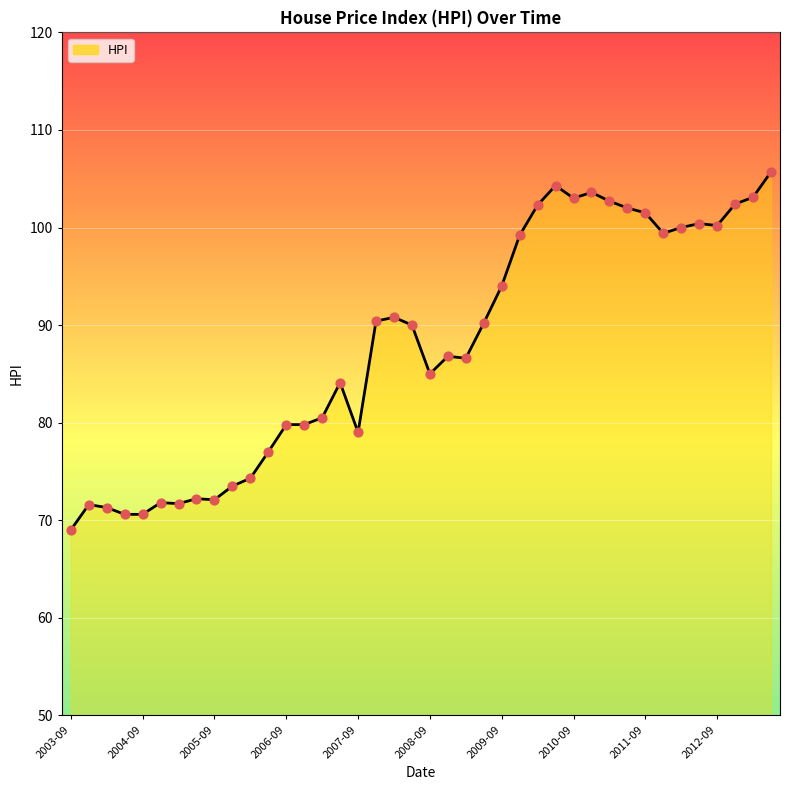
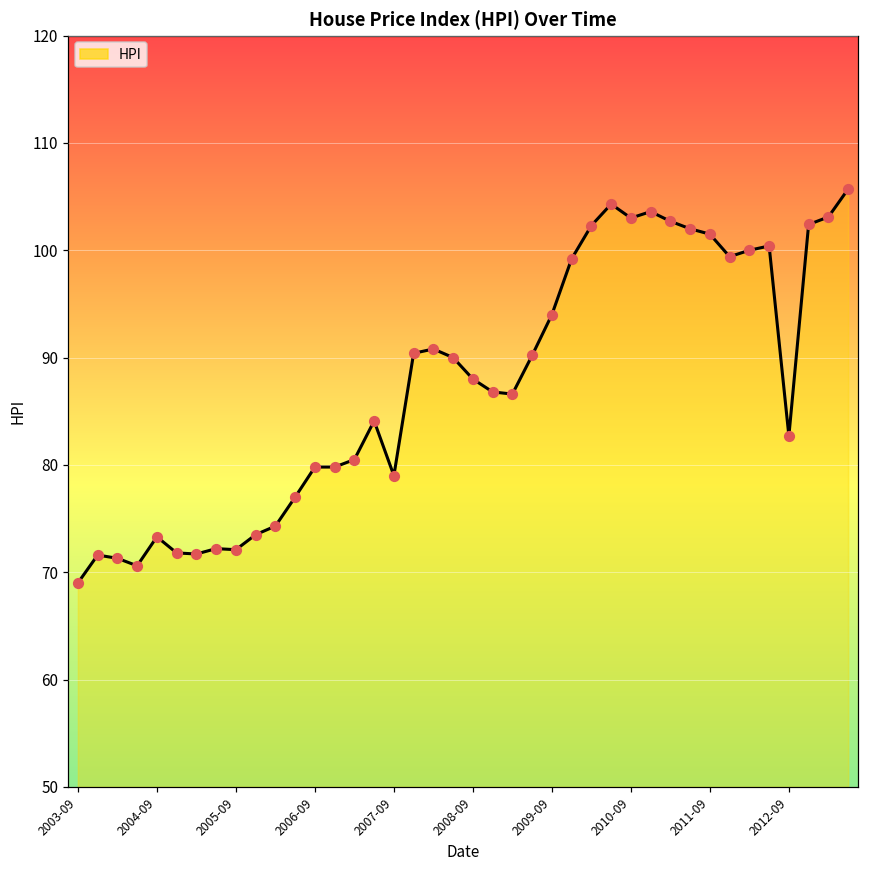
2004-09: 71 -> 73
2008-09: 85 -> 88
2012-09: 100 -> 83
